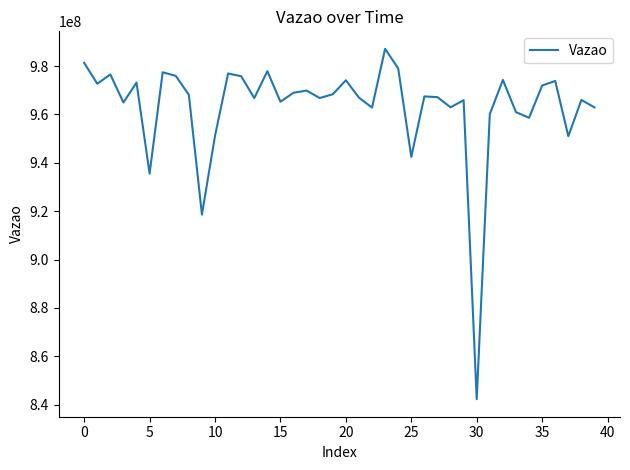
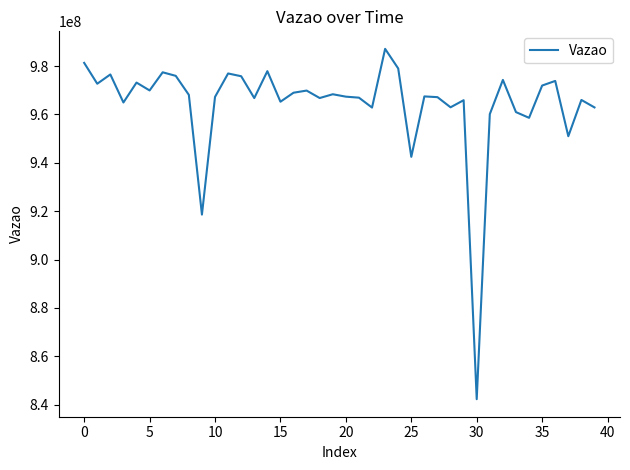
5: 936000000 -> 970000000
10: 951000000 -> 967000000
20: 974000000 -> 967000000
